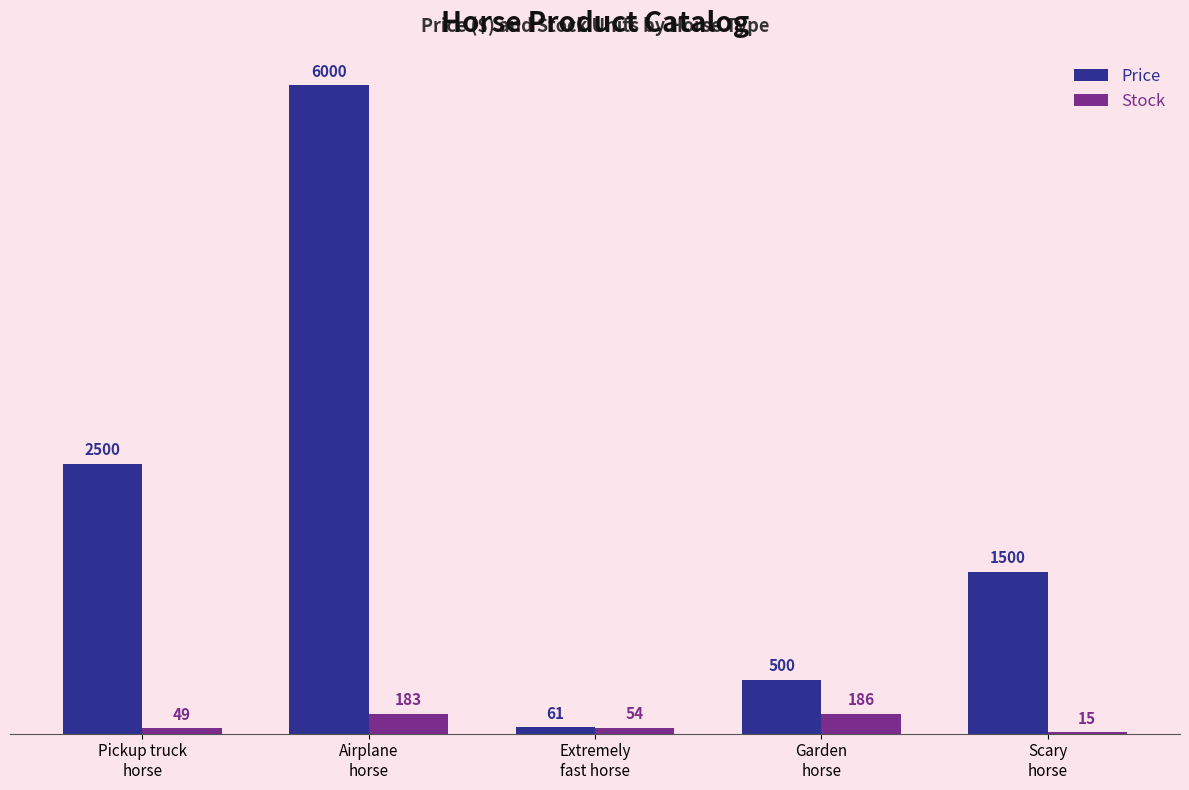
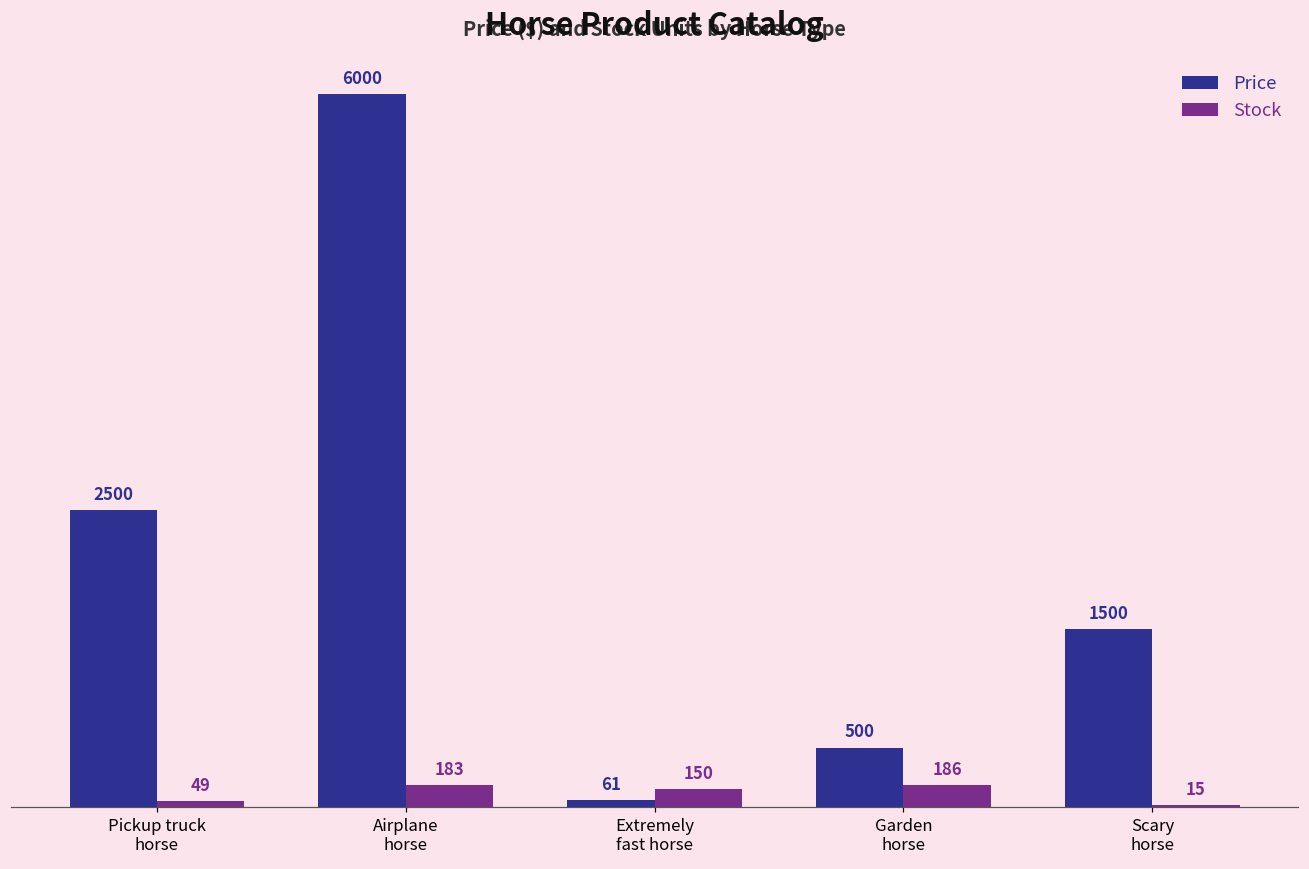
Stock, Extremely fast horse: 54 -> 150
